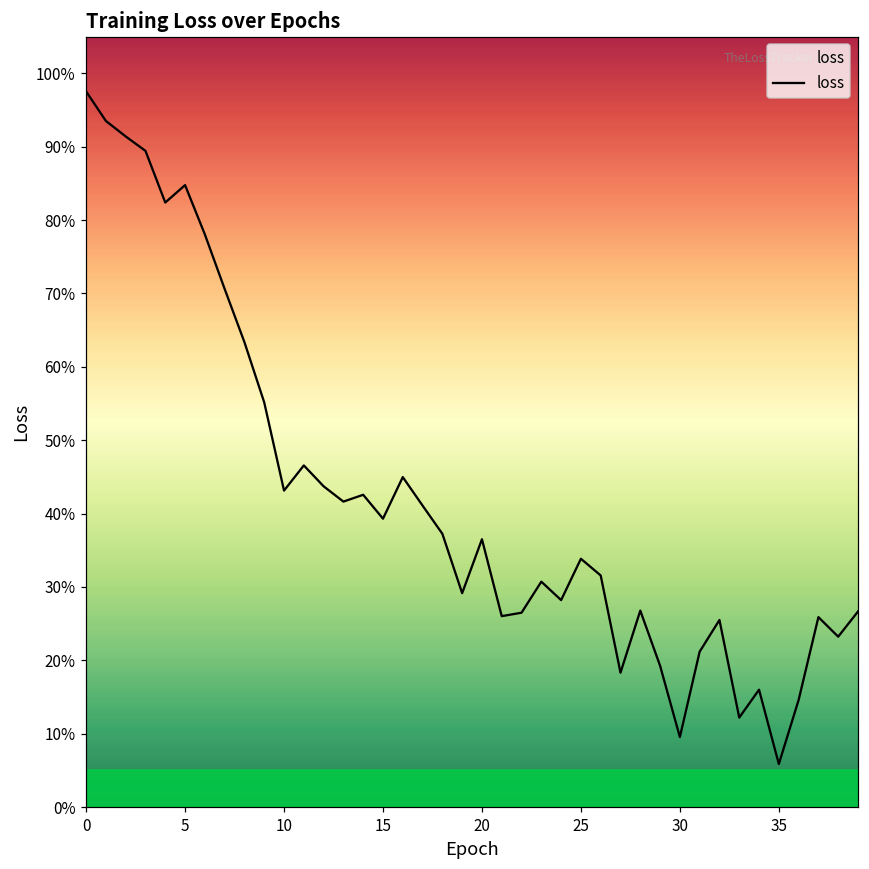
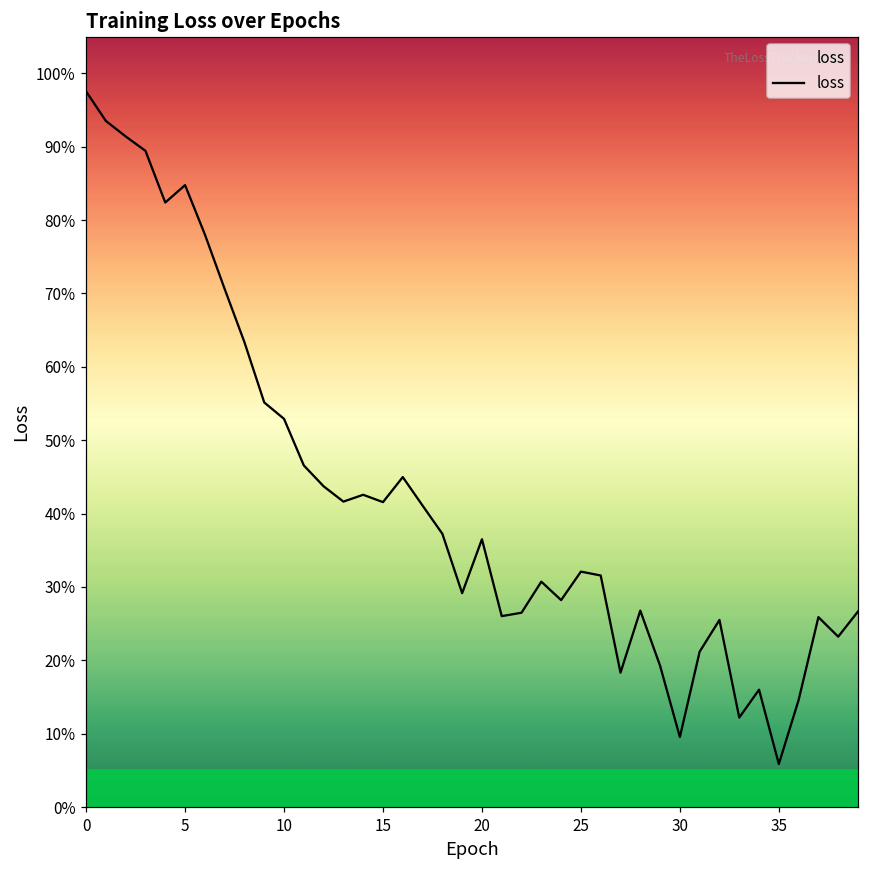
10: 43% -> 53%
15: 39% -> 42%
25: 34% -> 32%
